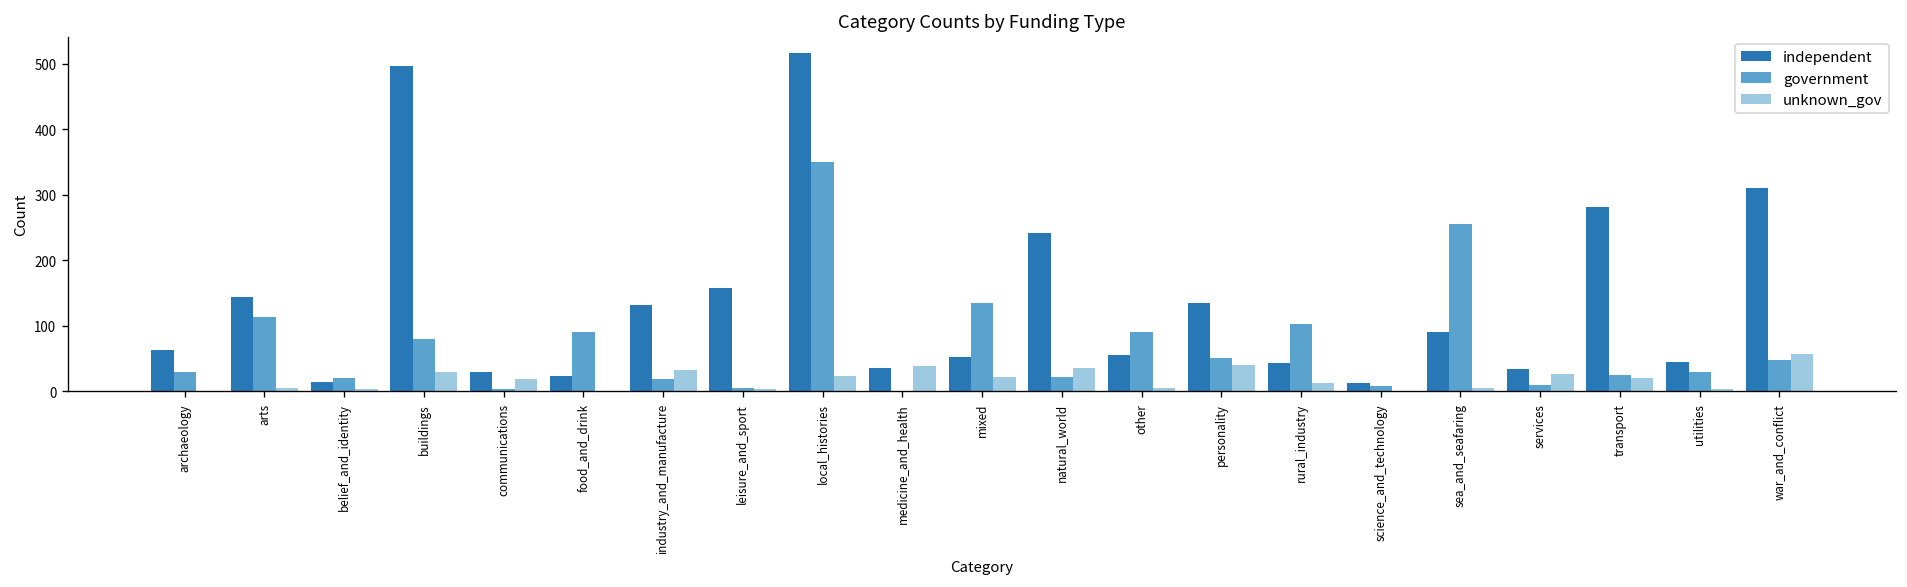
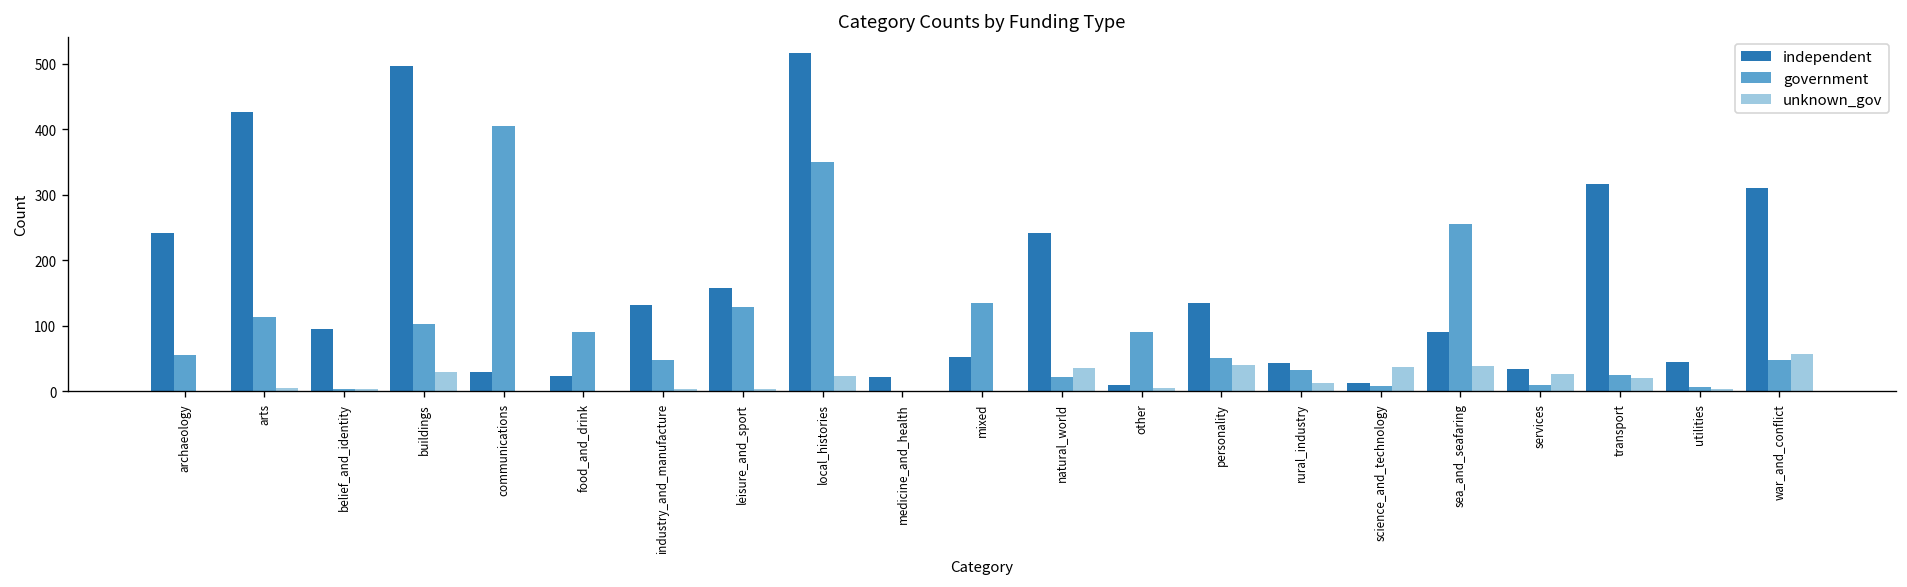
independent, archaeology: 60 -> 240
government, archaeology: 30 -> 60
independent, arts: 140 -> 430
independent, belief_and_identity: 10 -> 100
government, belief_and_identity: 20 -> 0
government, buildings: 80 -> 100
government, communications: 0 -> 410
unknown_gov, communications: 20 -> 0
government, industry_and_manufacture: 20 -> 50
unknown_gov, industry_and_manufacture: 30 -> 0
government, leisure_and_sport: 10 -> 130
independent, medicine_and_health: 40 -> 20
unknown_gov, medicine_and_health: 40 -> 0
unknown_gov, mixed: 20 -> 0
independent, other: 60 -> 10
government, rural_industry: 100 -> 30
unknown_gov, science_and_technology: 0 -> 40
unknown_gov, sea_and_seafaring: 10 -> 40
independent, transport: 280 -> 320
government, utilities: 30 -> 10
